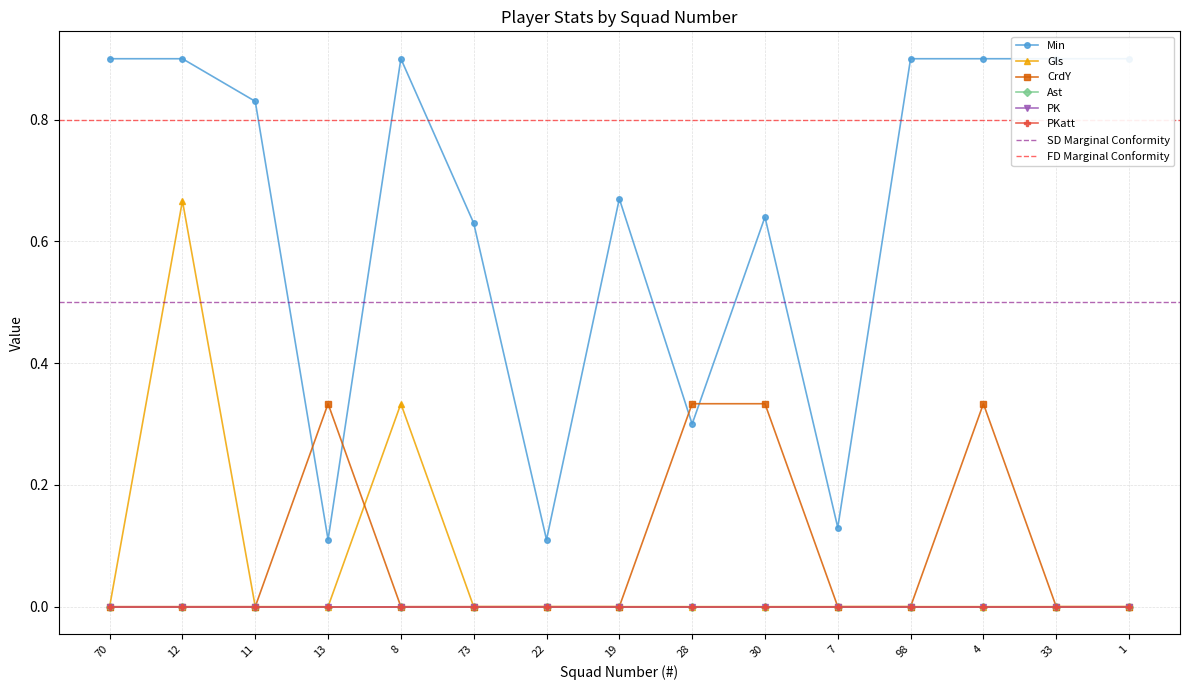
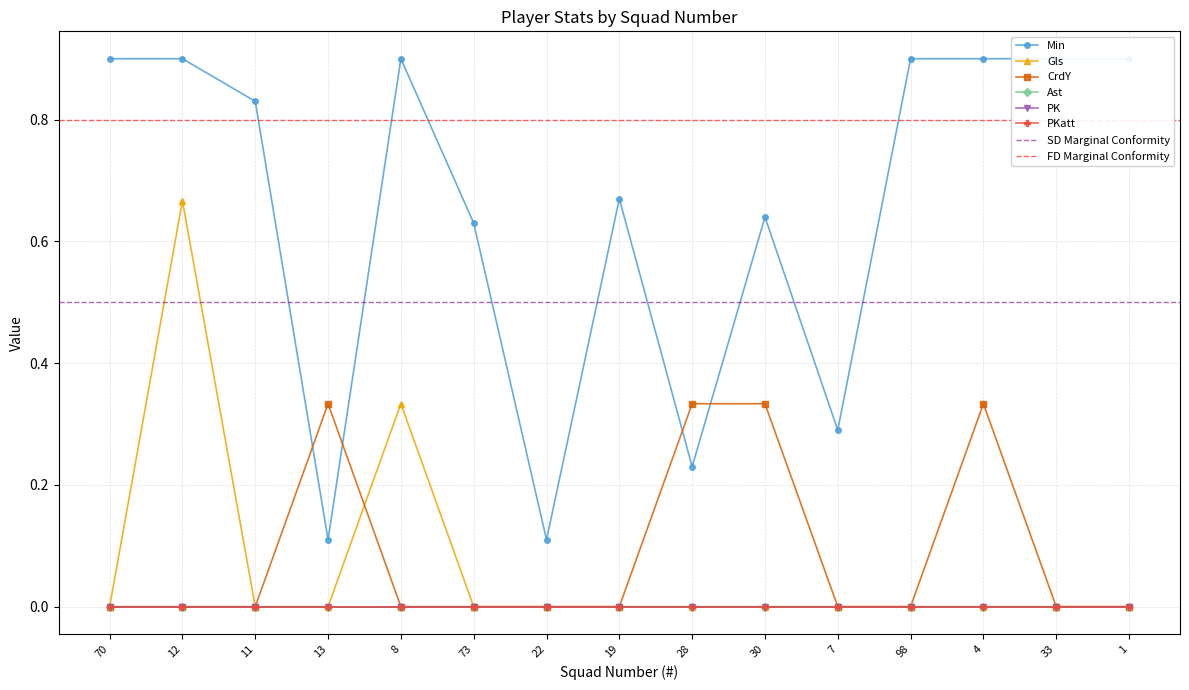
Min, 28: 0.30 -> 0.23
Min, 7: 0.13 -> 0.29
